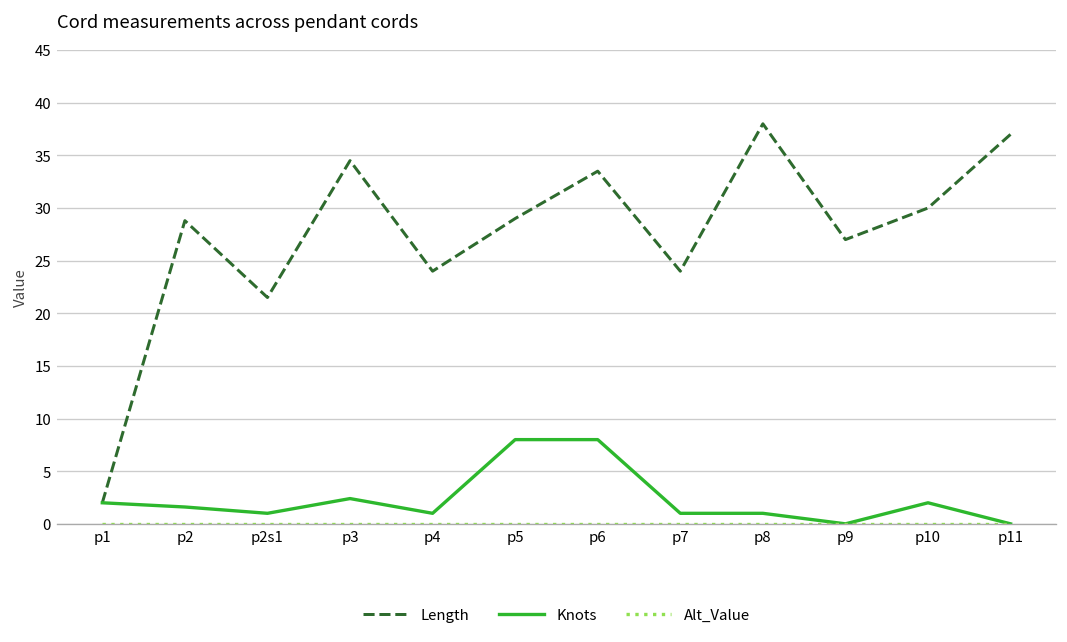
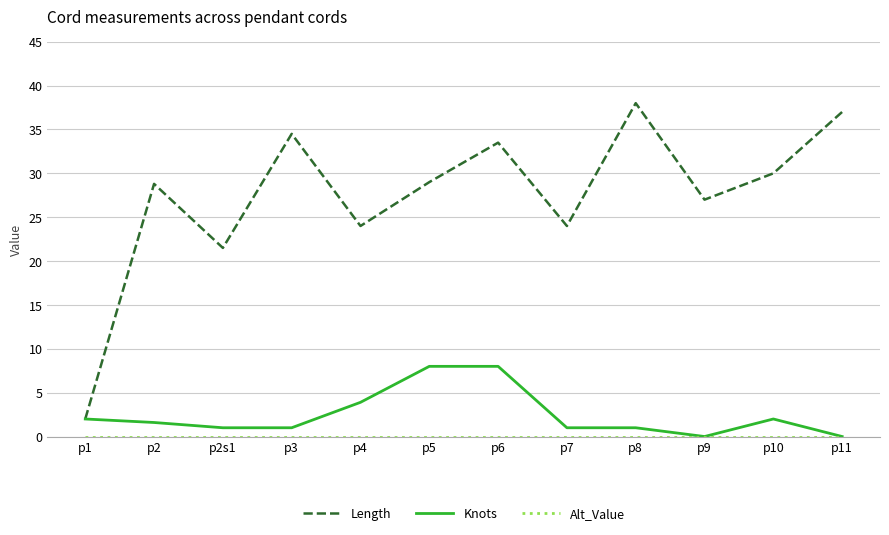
Knots, p3: 2 -> 1
Knots, p4: 1 -> 4
